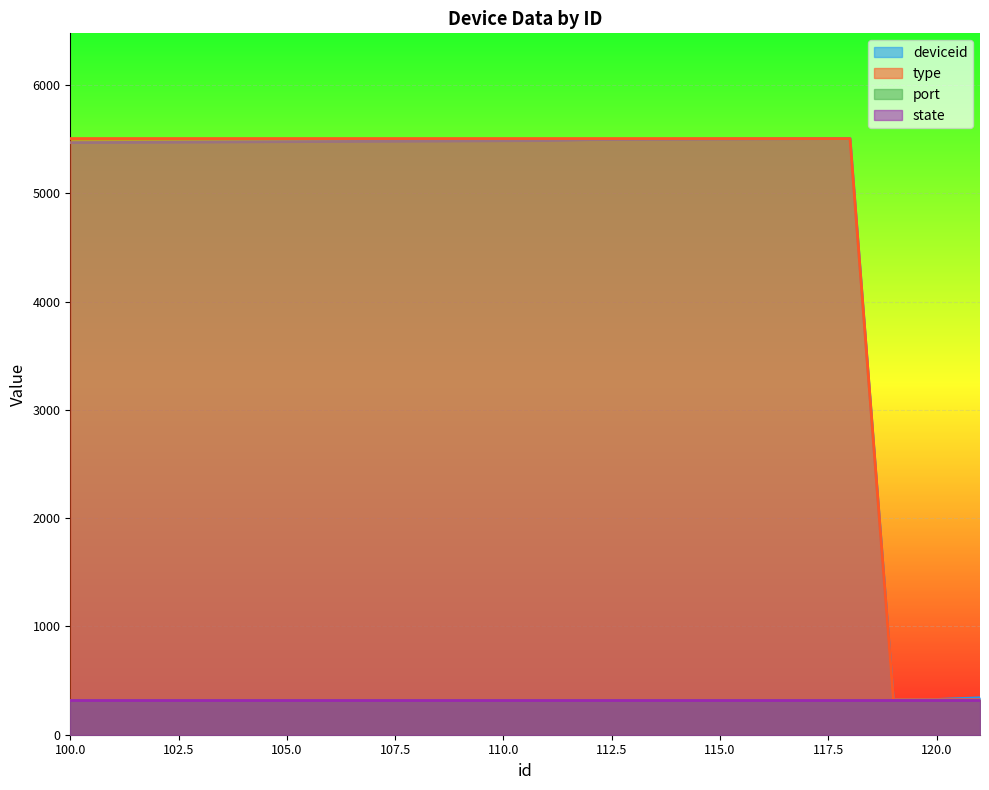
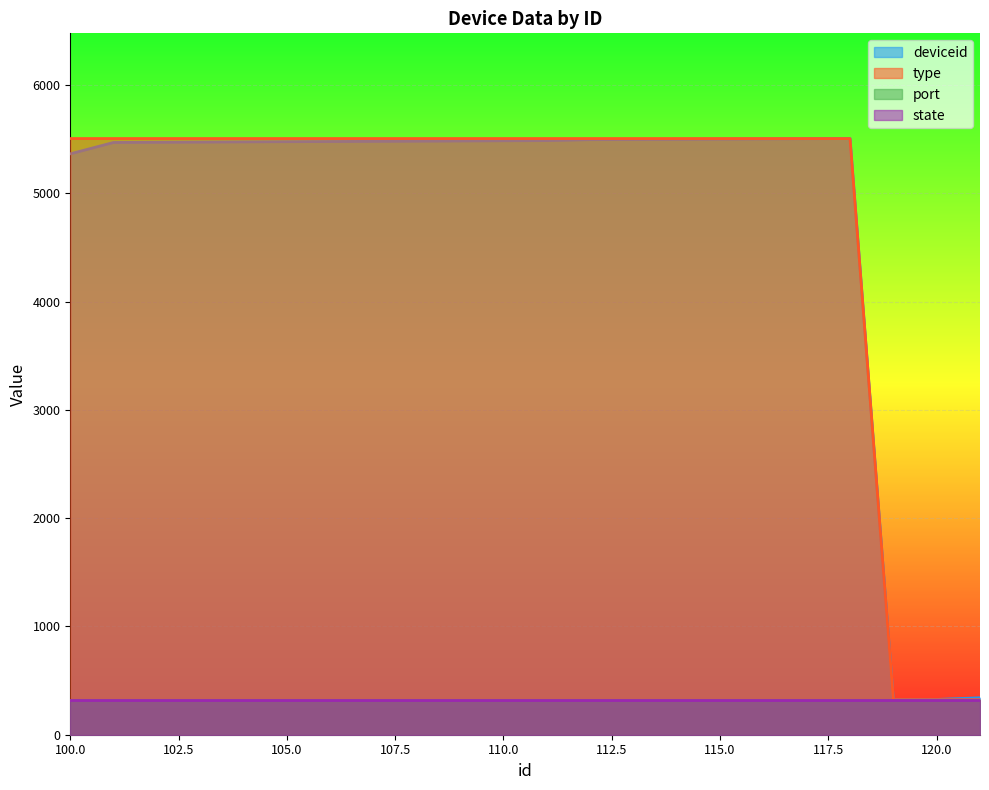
deviceid, 100.0: 5470 -> 5370
